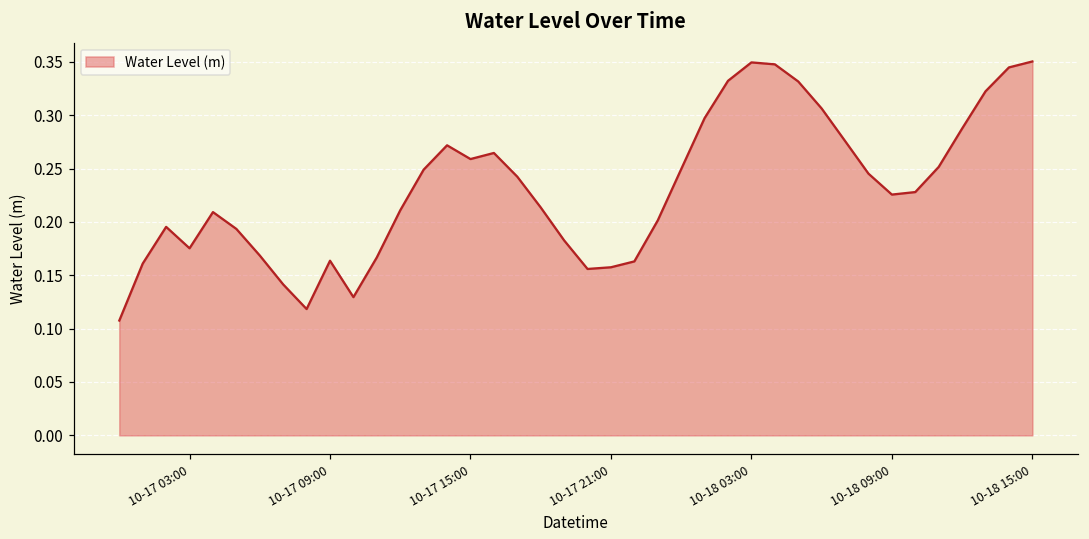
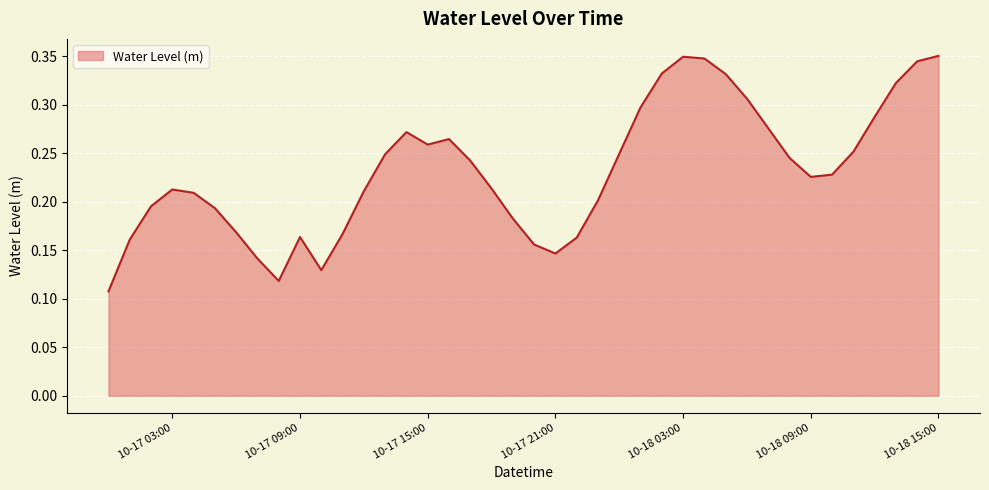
10-17 03:00: 0.18 -> 0.21
10-17 21:00: 0.16 -> 0.15
